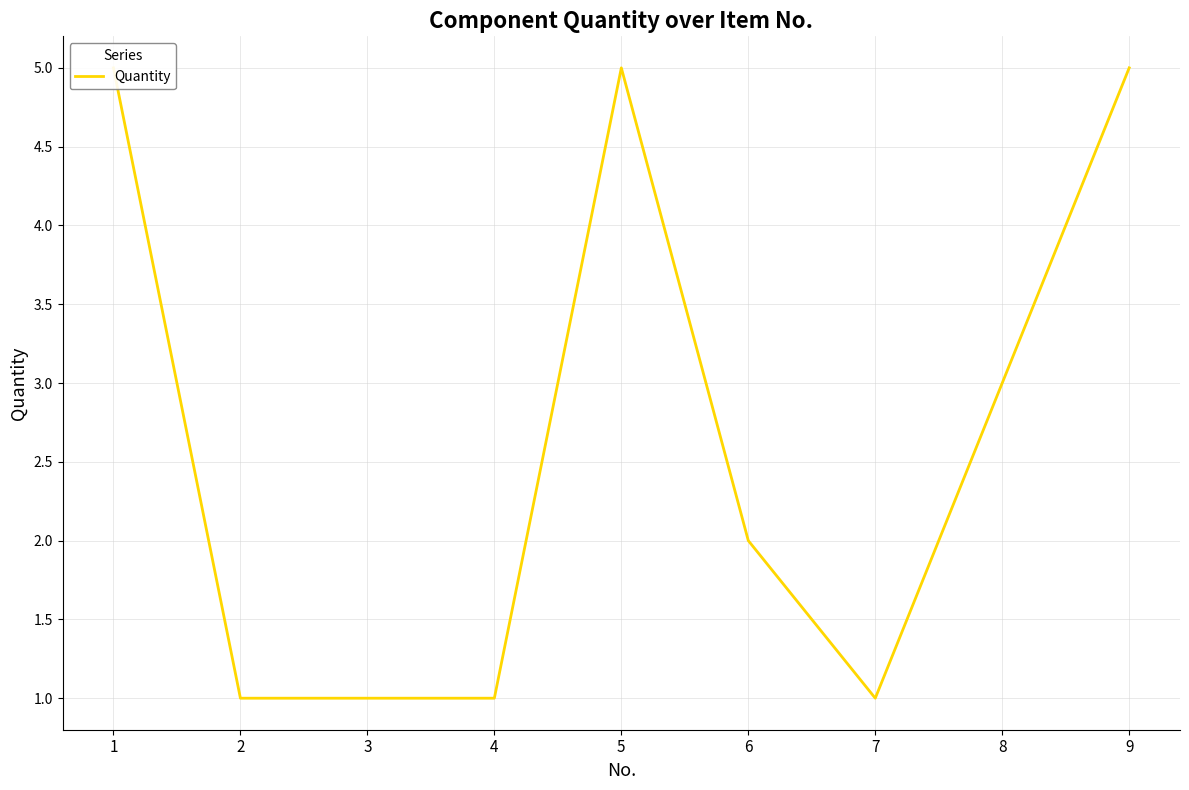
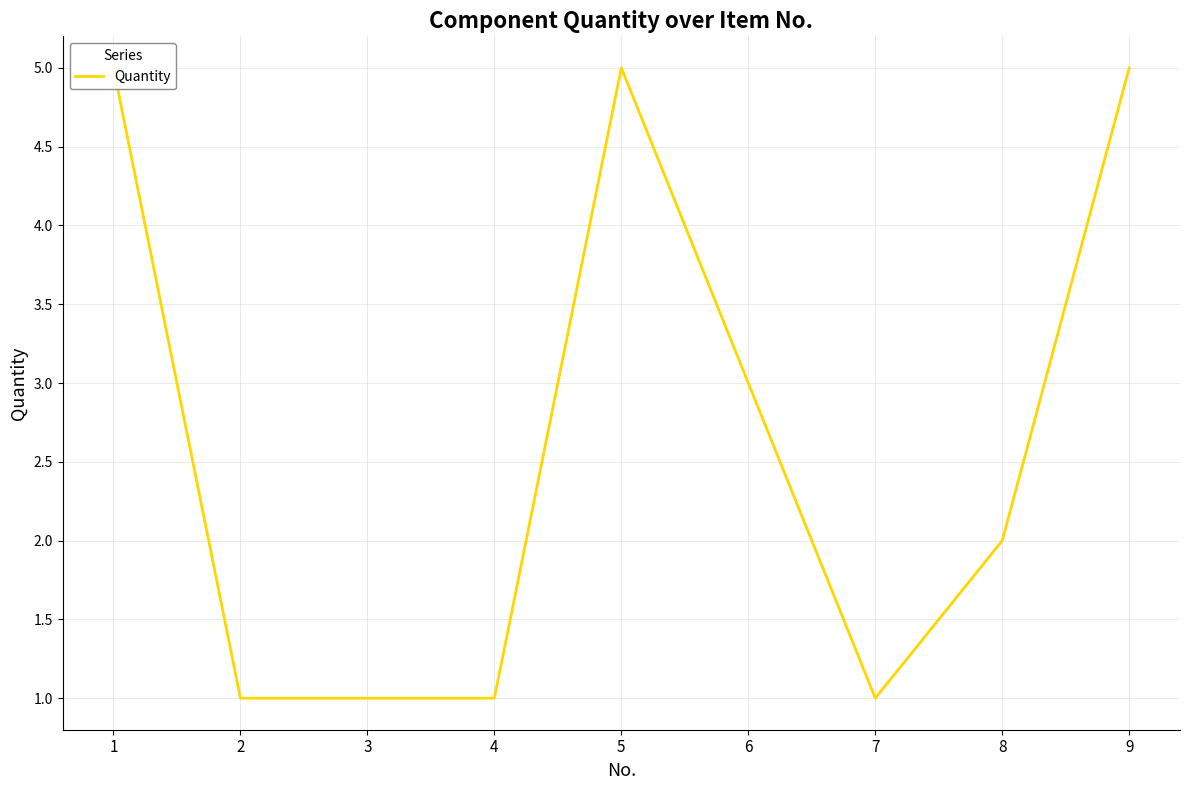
6: 2 -> 3
8: 3 -> 2
